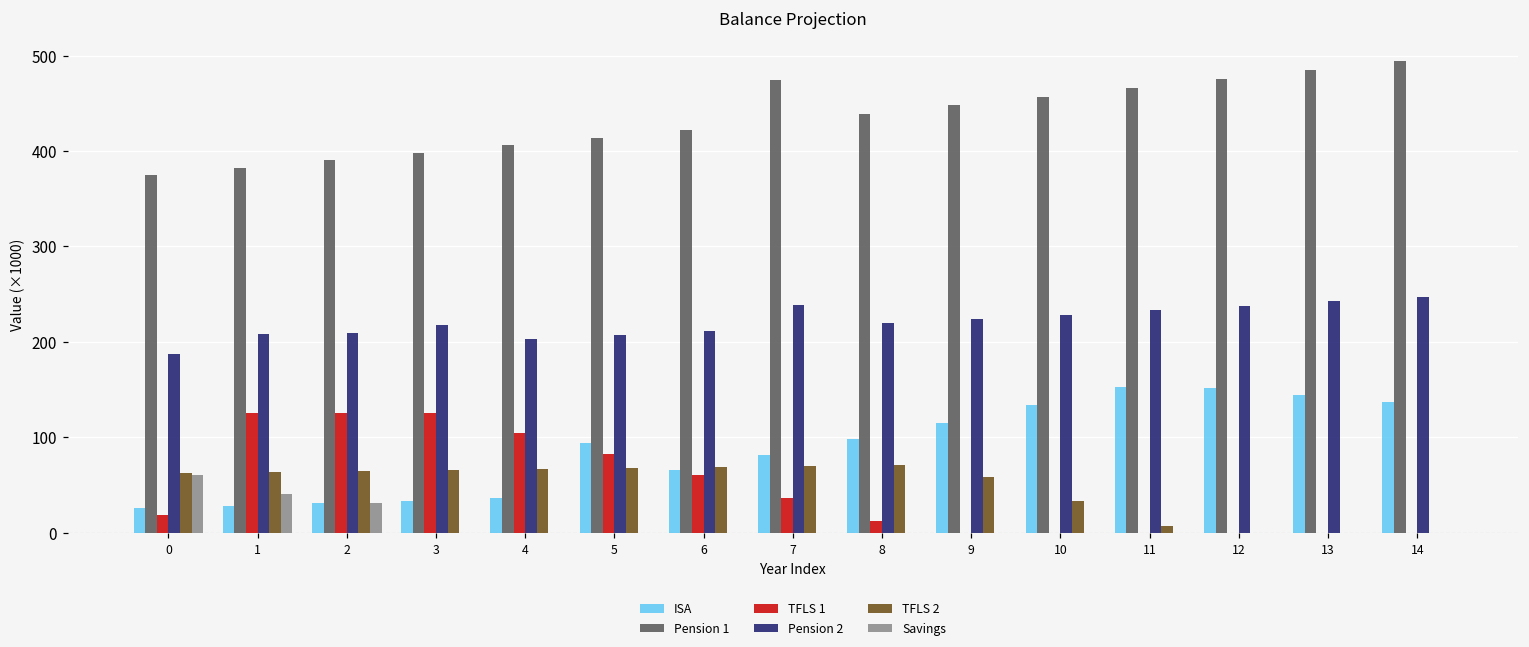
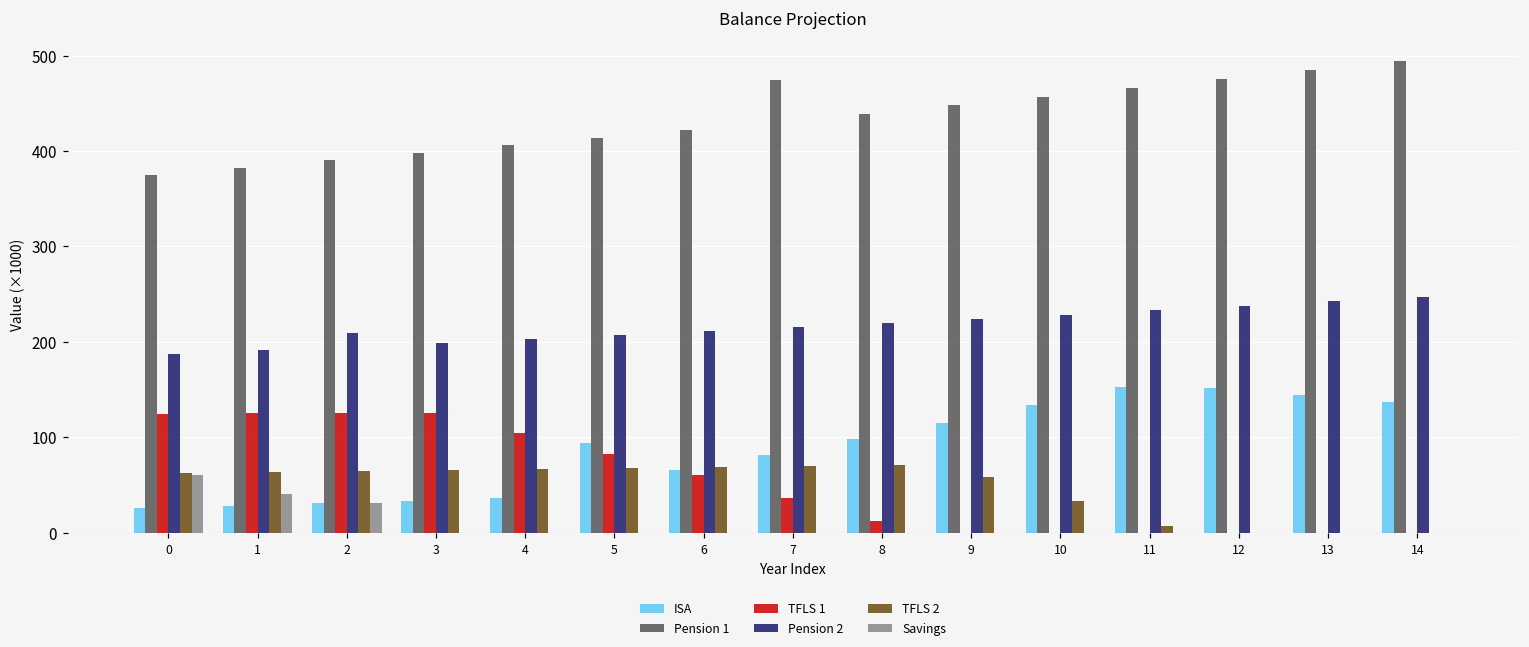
TFLS 1, 0: 20 -> 120
Pension 2, 1: 210 -> 190
Pension 2, 3: 220 -> 200
Pension 2, 7: 240 -> 220
